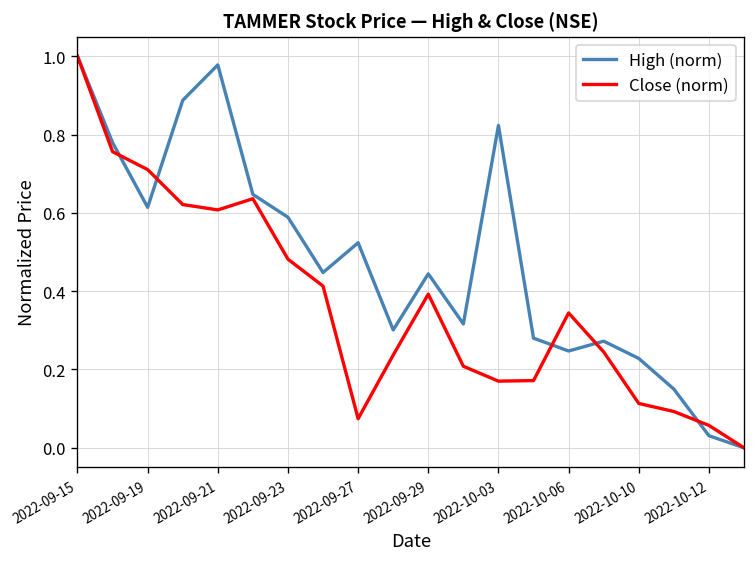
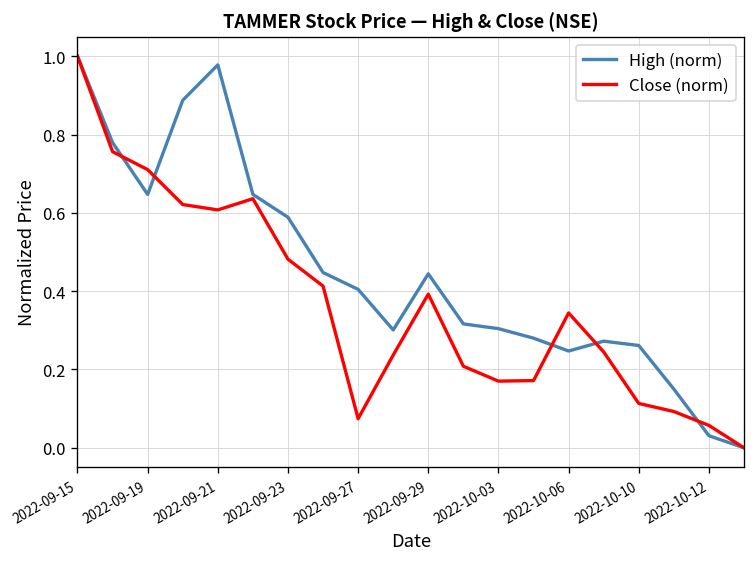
High (norm), 2022-09-19: 0.61 -> 0.65
High (norm), 2022-09-27: 0.52 -> 0.40
High (norm), 2022-10-03: 0.82 -> 0.30
High (norm), 2022-10-10: 0.23 -> 0.26
